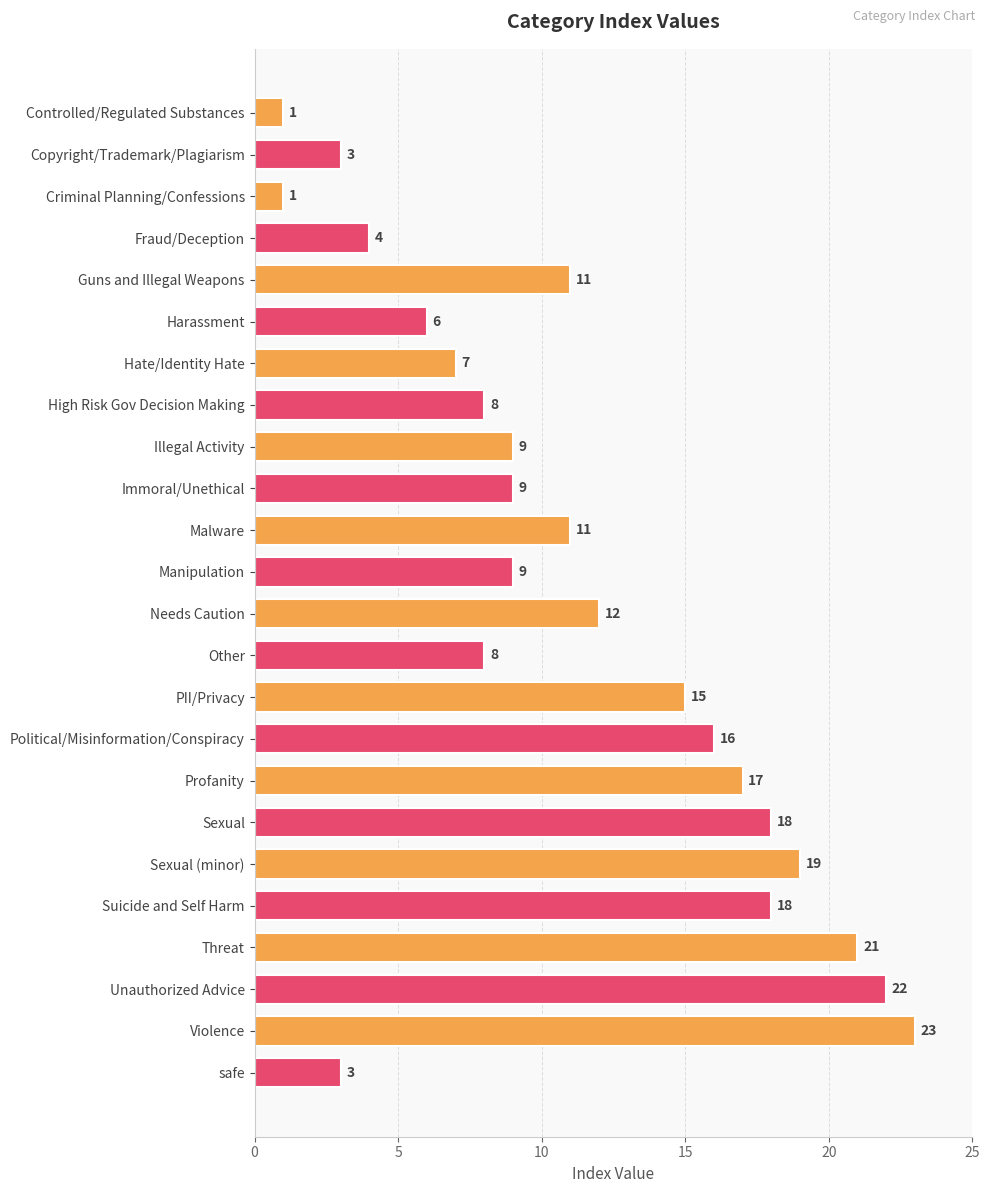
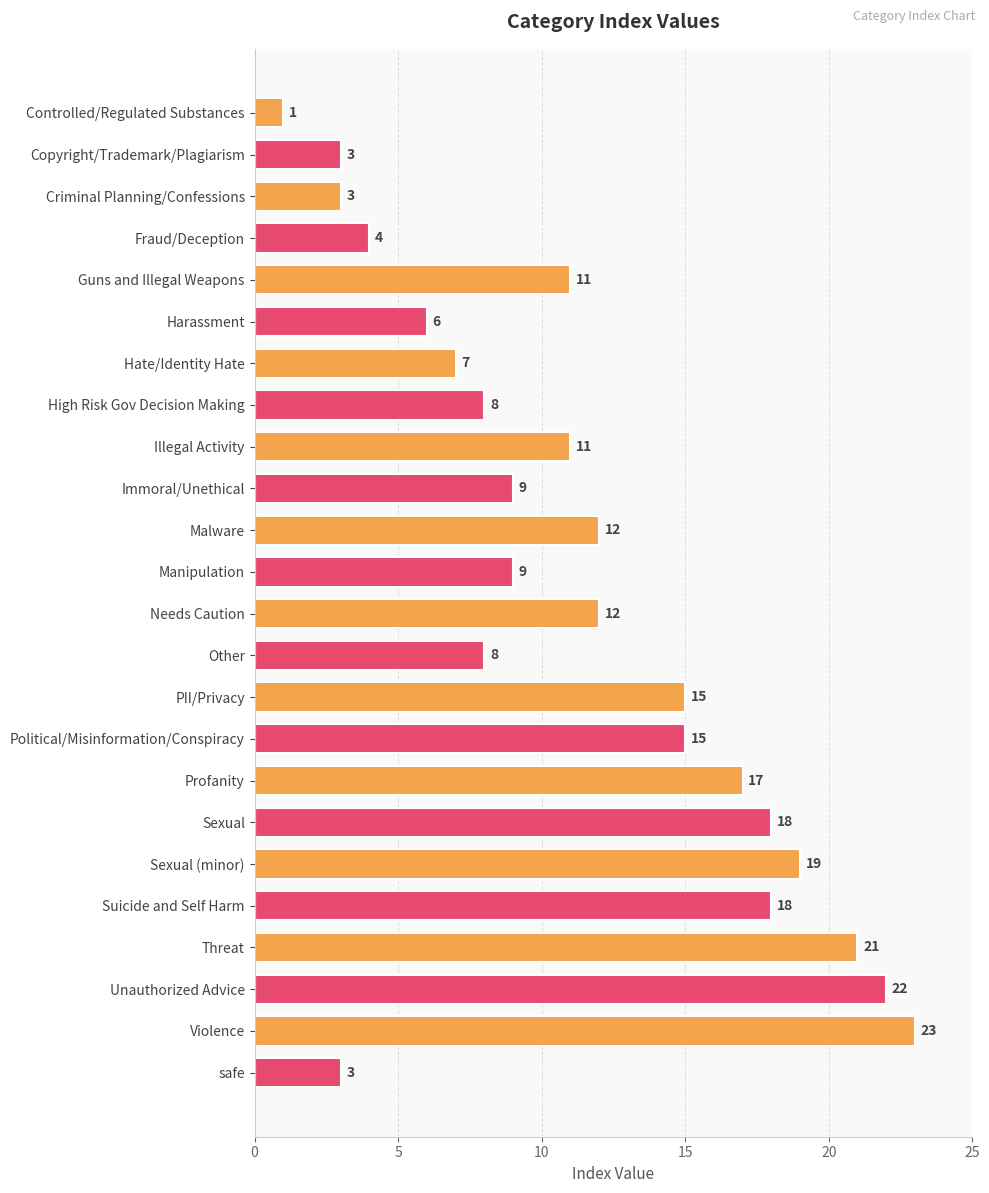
Criminal Planning/Confessions: 1 -> 3
Illegal Activity: 9 -> 11
Malware: 11 -> 12
Political/Misinformation/Conspiracy: 16 -> 15
